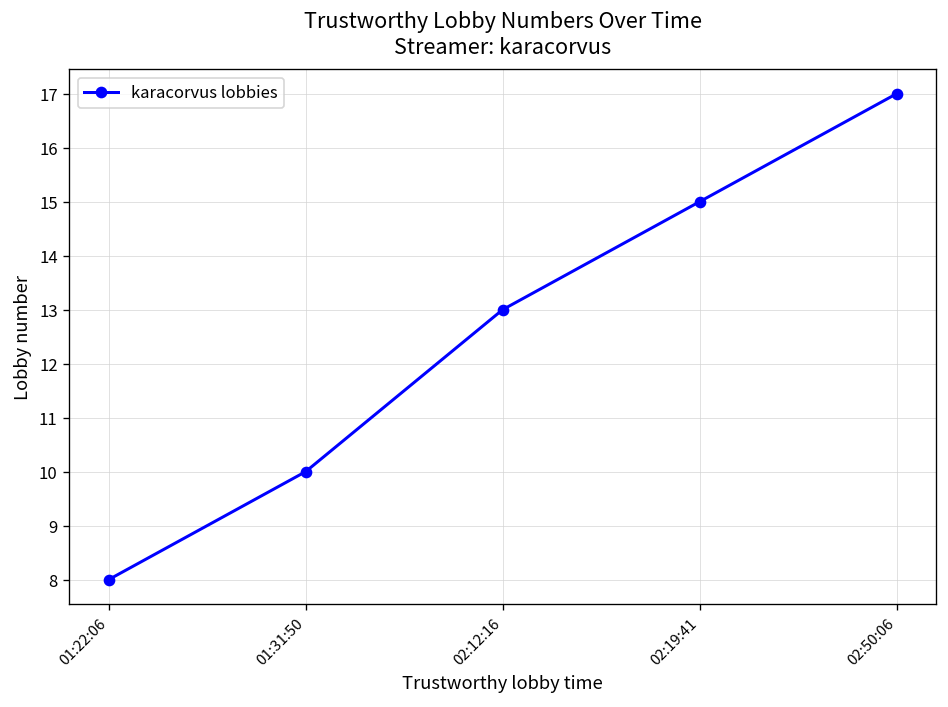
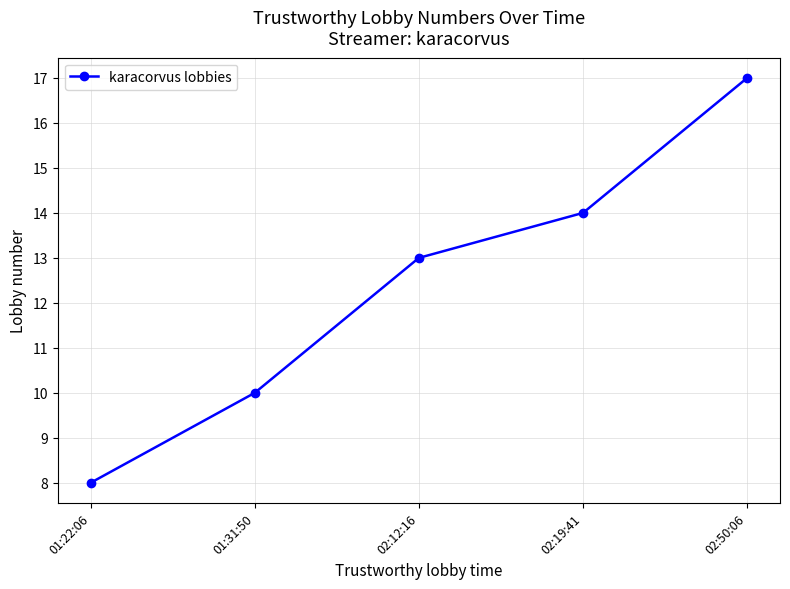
02:19:41: 15 -> 14
